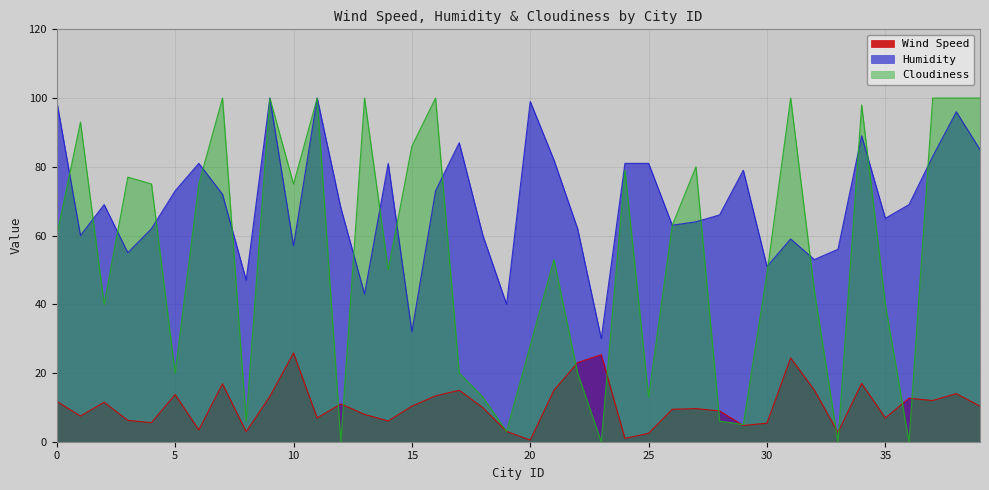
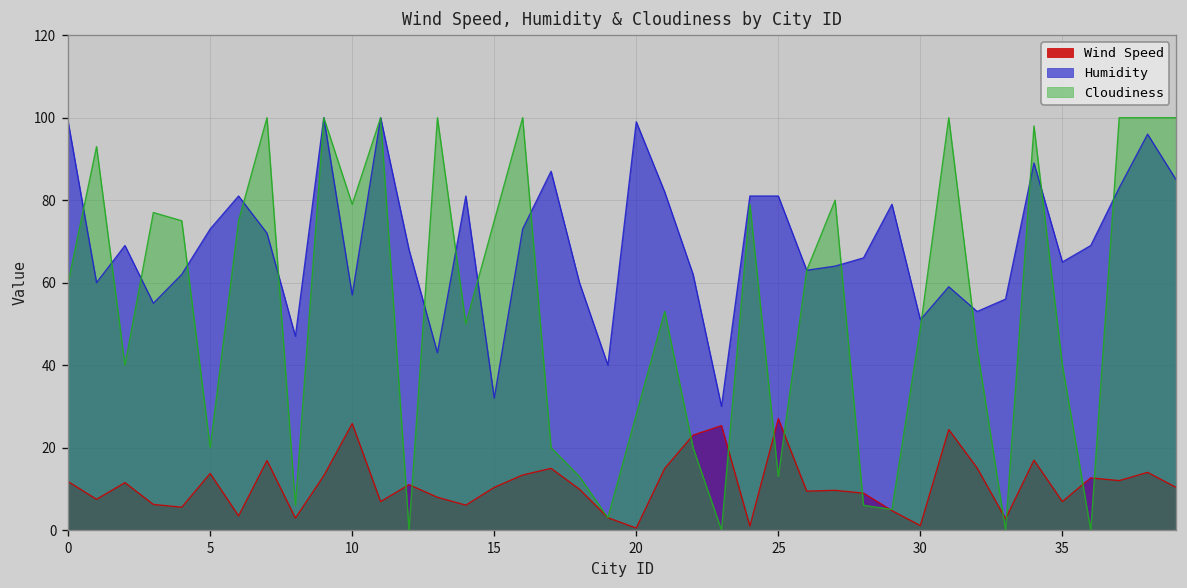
Cloudiness, 10: 75 -> 79
Cloudiness, 15: 86 -> 75
Wind Speed, 25: 2 -> 27
Wind Speed, 30: 5 -> 1
